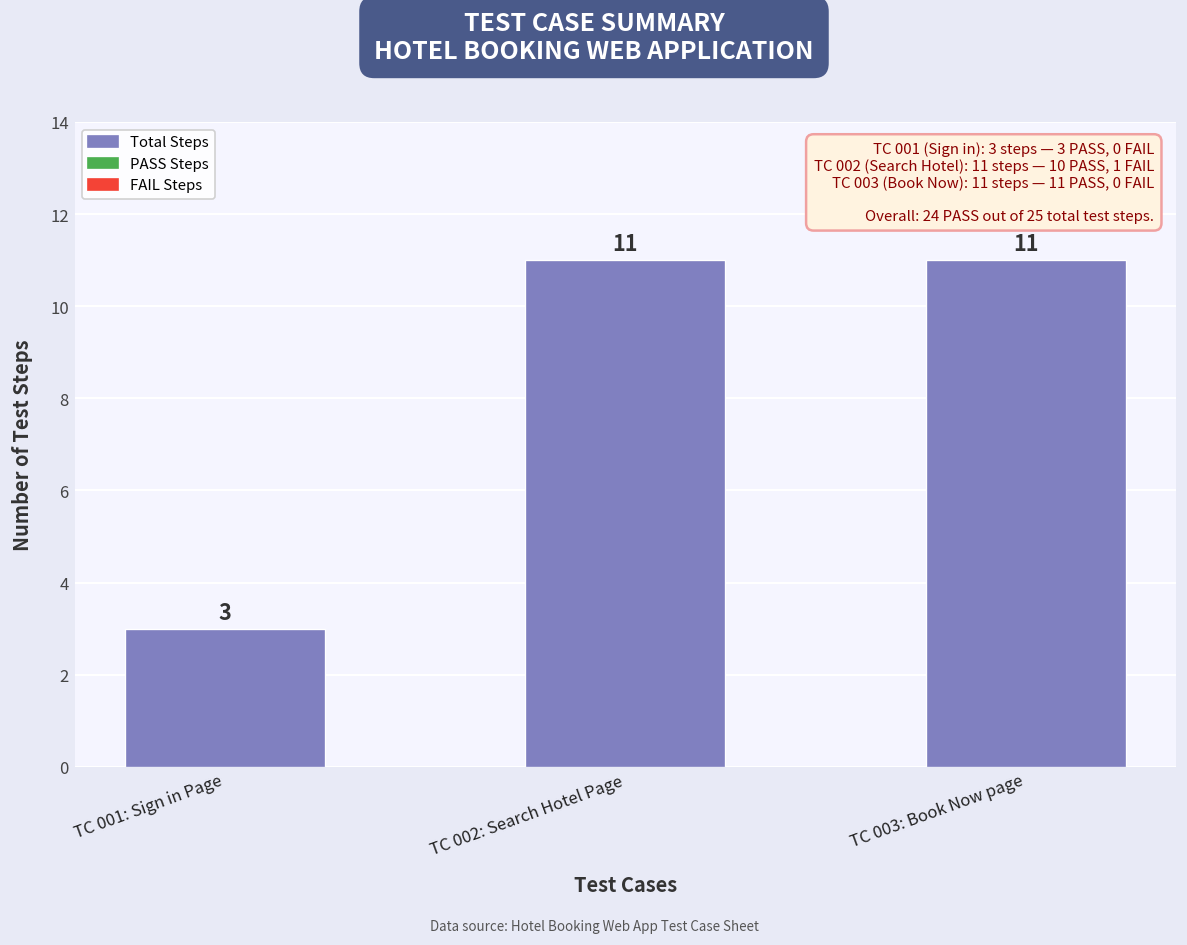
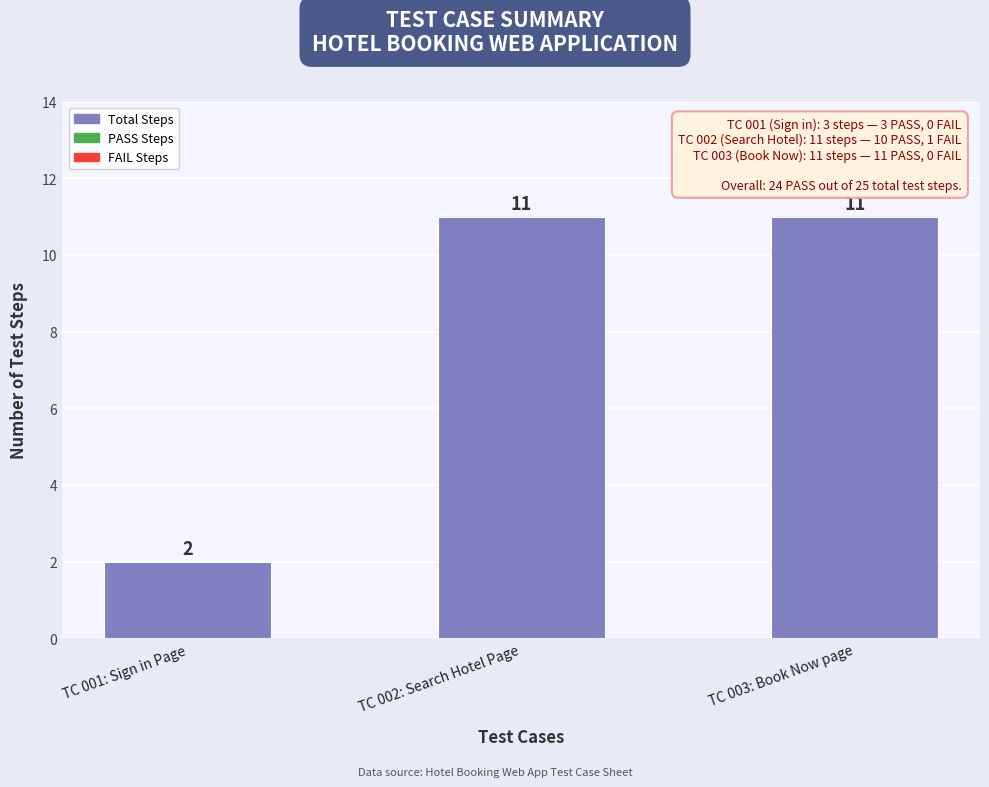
TC 001: Sign in Page: 3 -> 2
